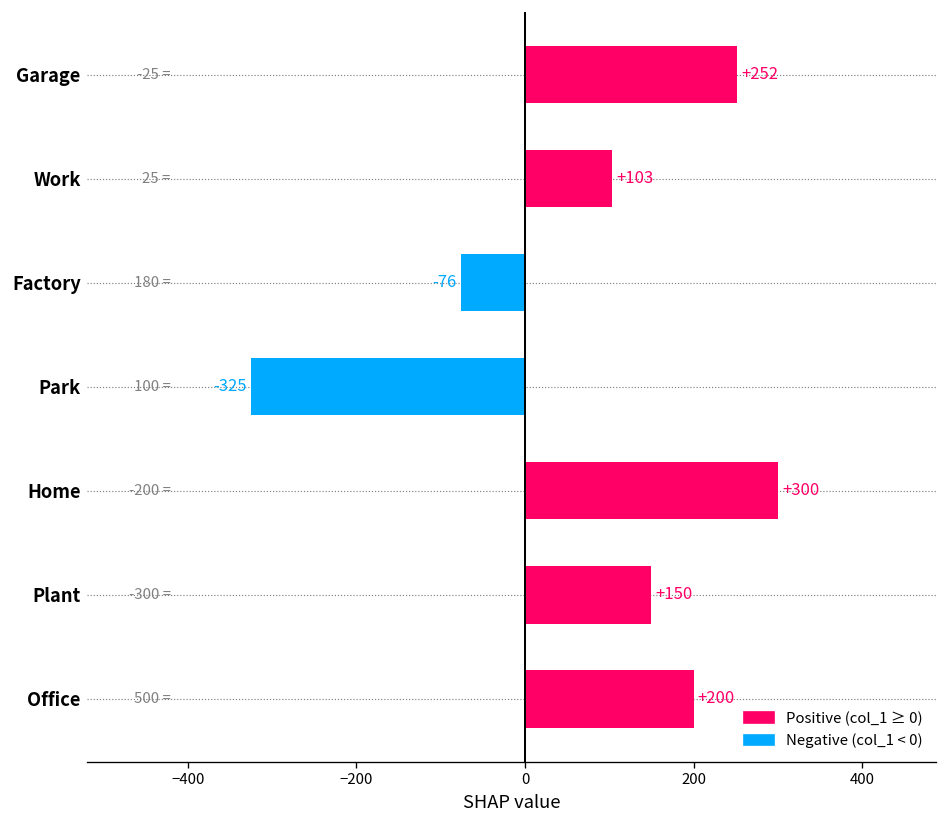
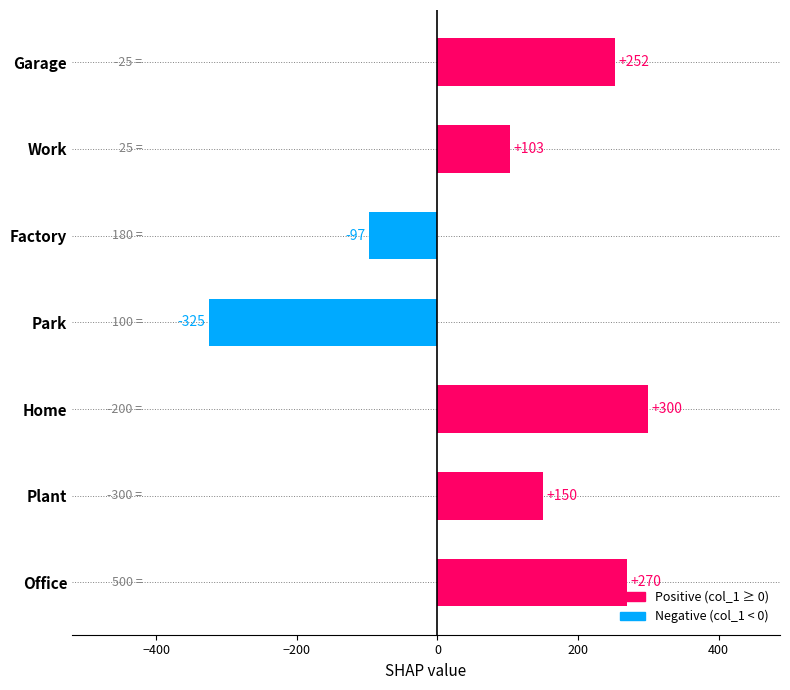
Factory: -76 -> -97
Office: +200 -> +270
